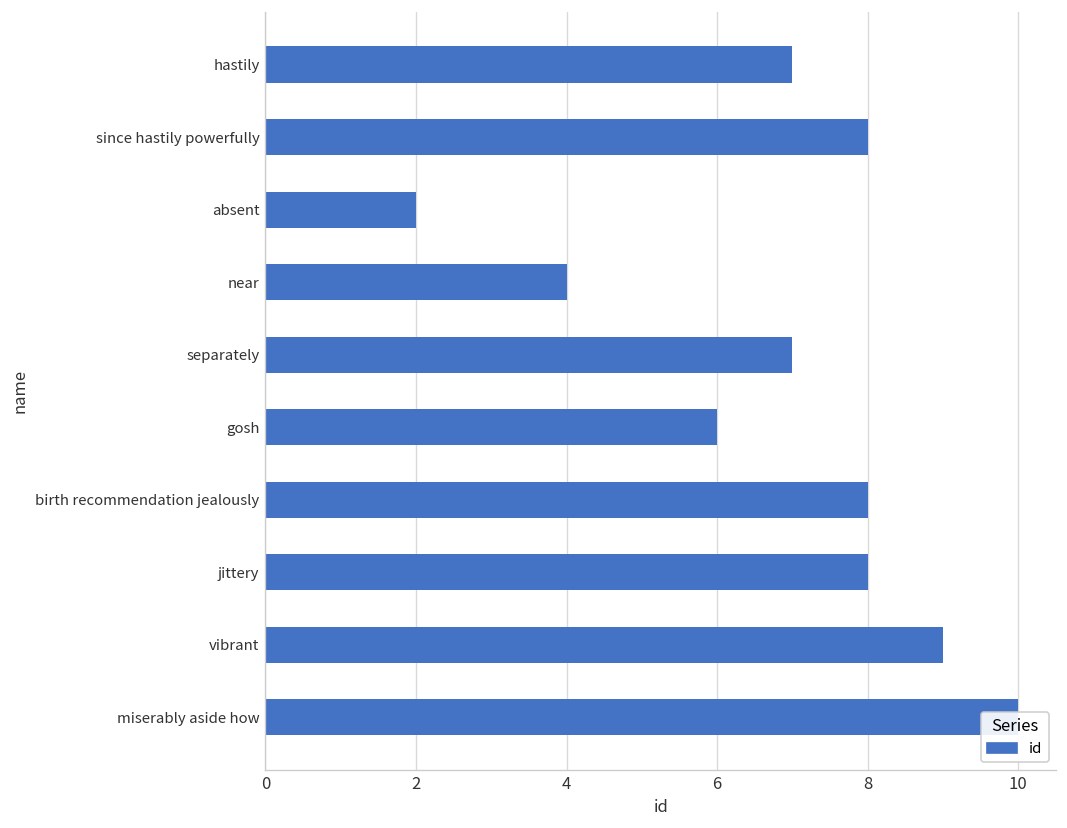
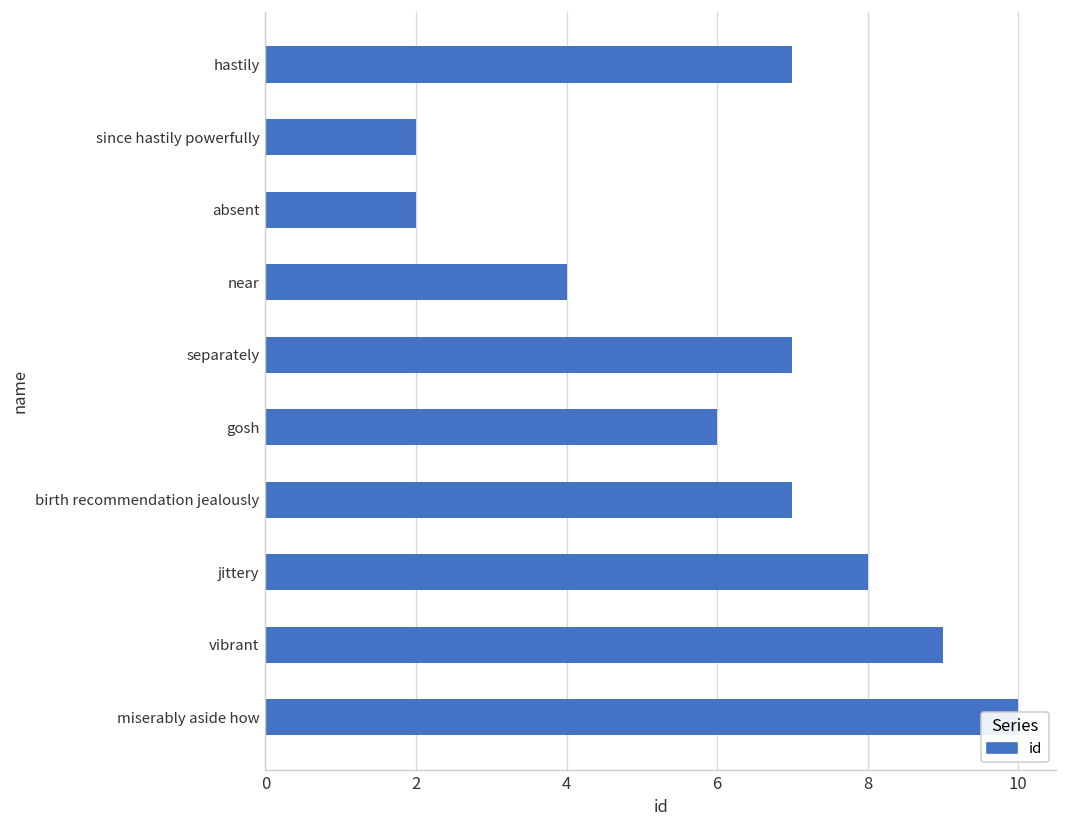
since hastily powerfully: 8 -> 2
birth recommendation jealously: 8 -> 7
